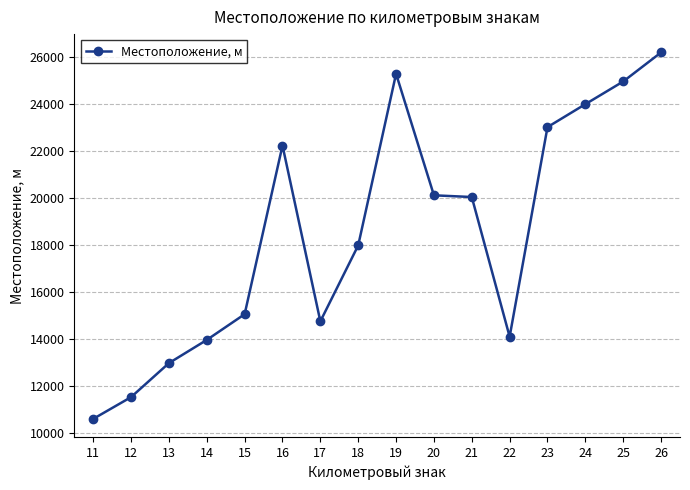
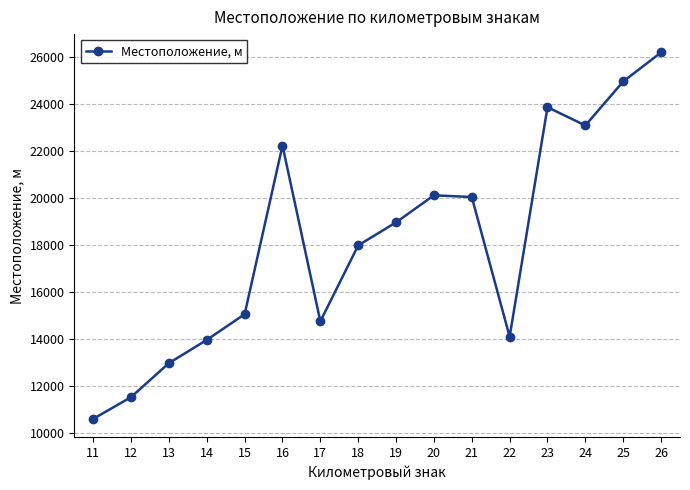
19: 25300 -> 19000
23: 23000 -> 23800
24: 24000 -> 23100
